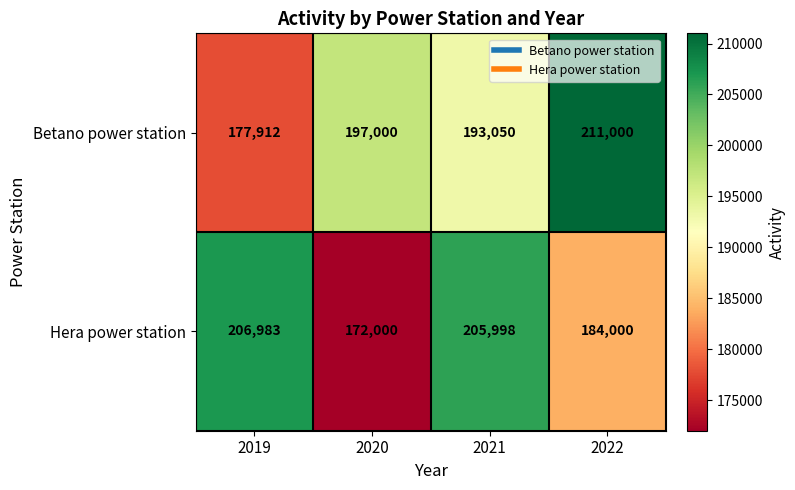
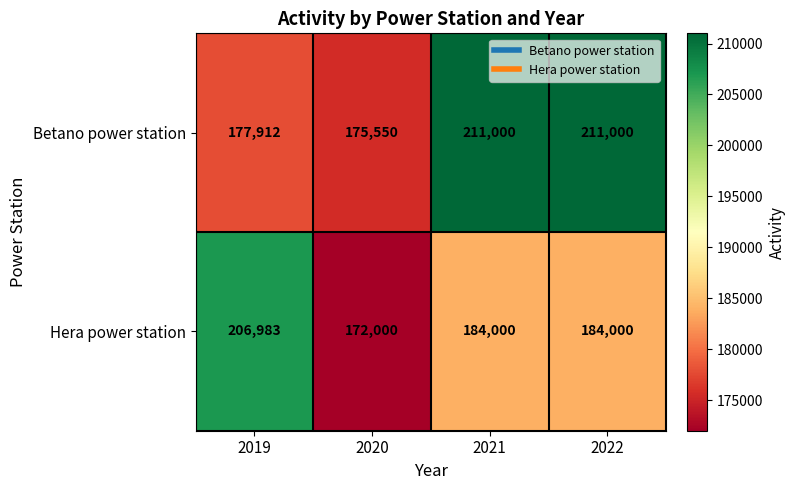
Betano power station, 2020: 197,000 -> 175,550
Betano power station, 2021: 193,050 -> 211,000
Hera power station, 2021: 205,998 -> 184,000
